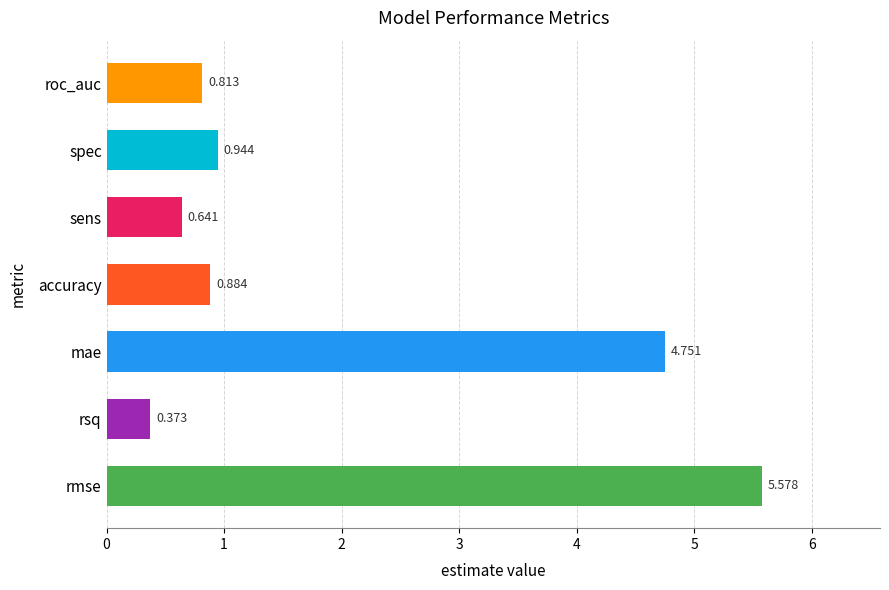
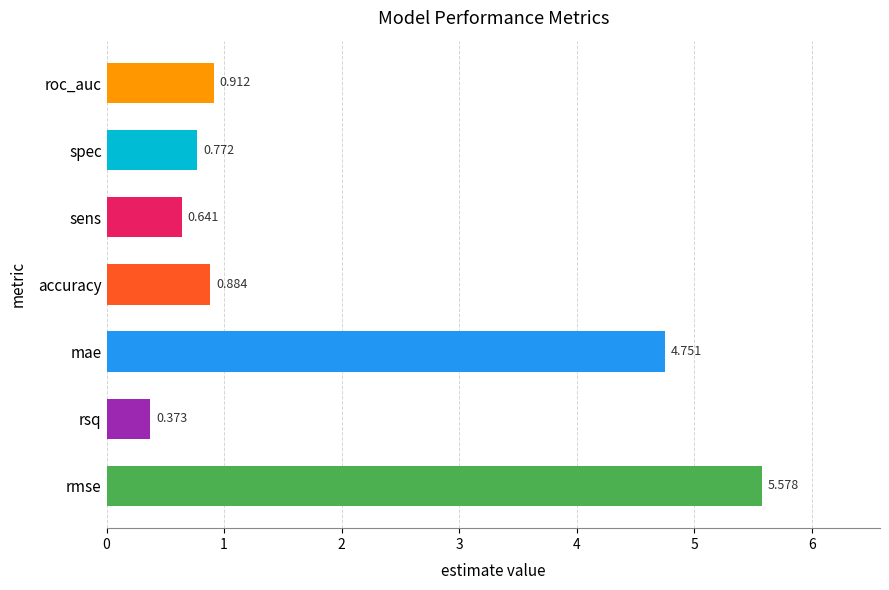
roc_auc: 0.813 -> 0.912
spec: 0.944 -> 0.772
